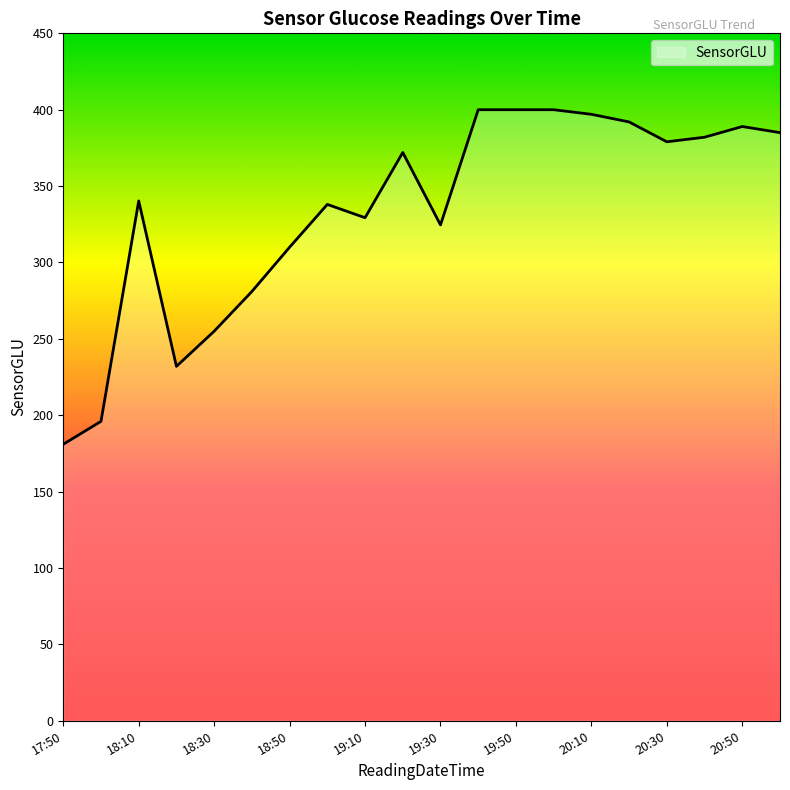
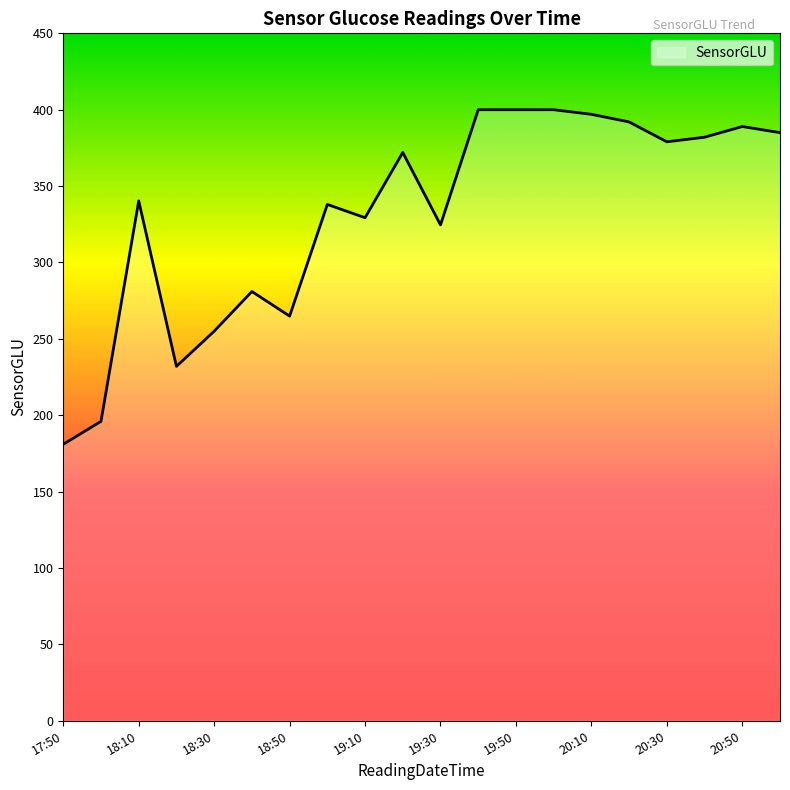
18:50: 310 -> 265
